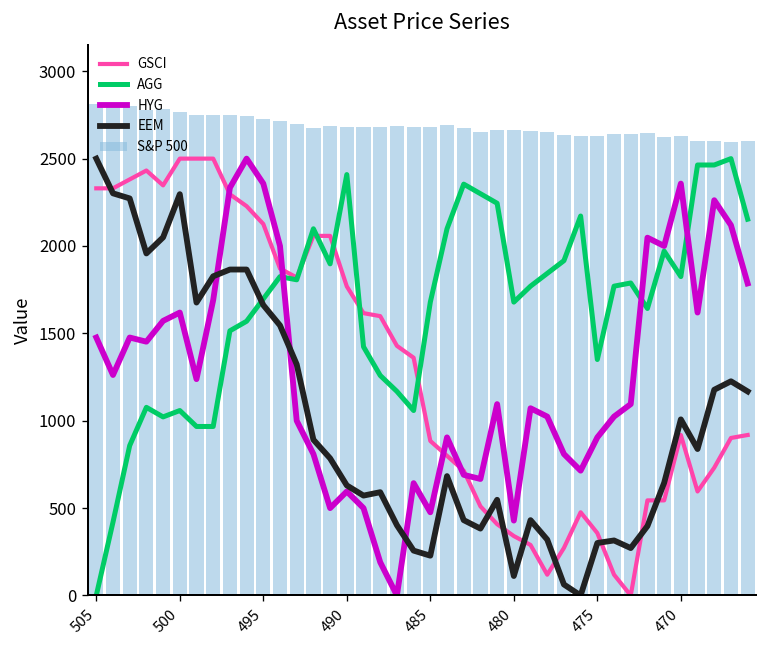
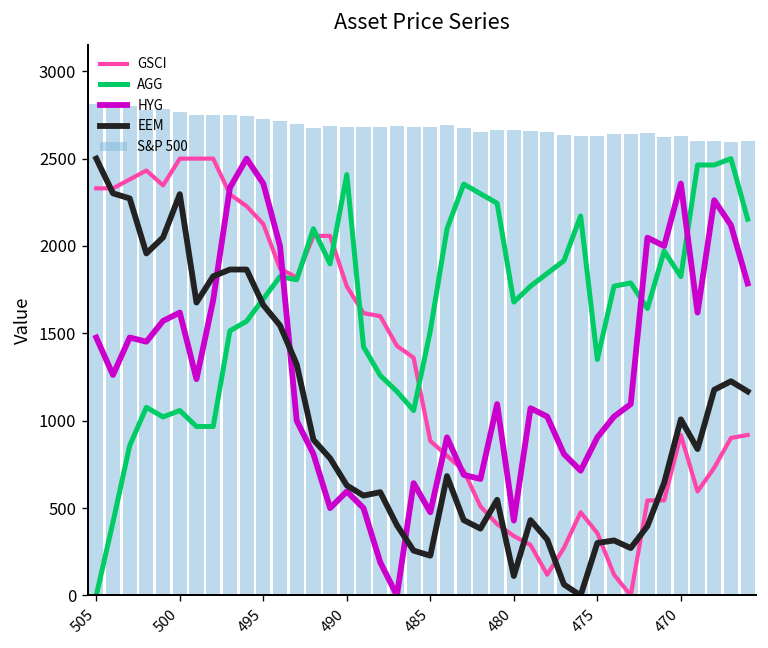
AGG, 485: 1680 -> 1510
